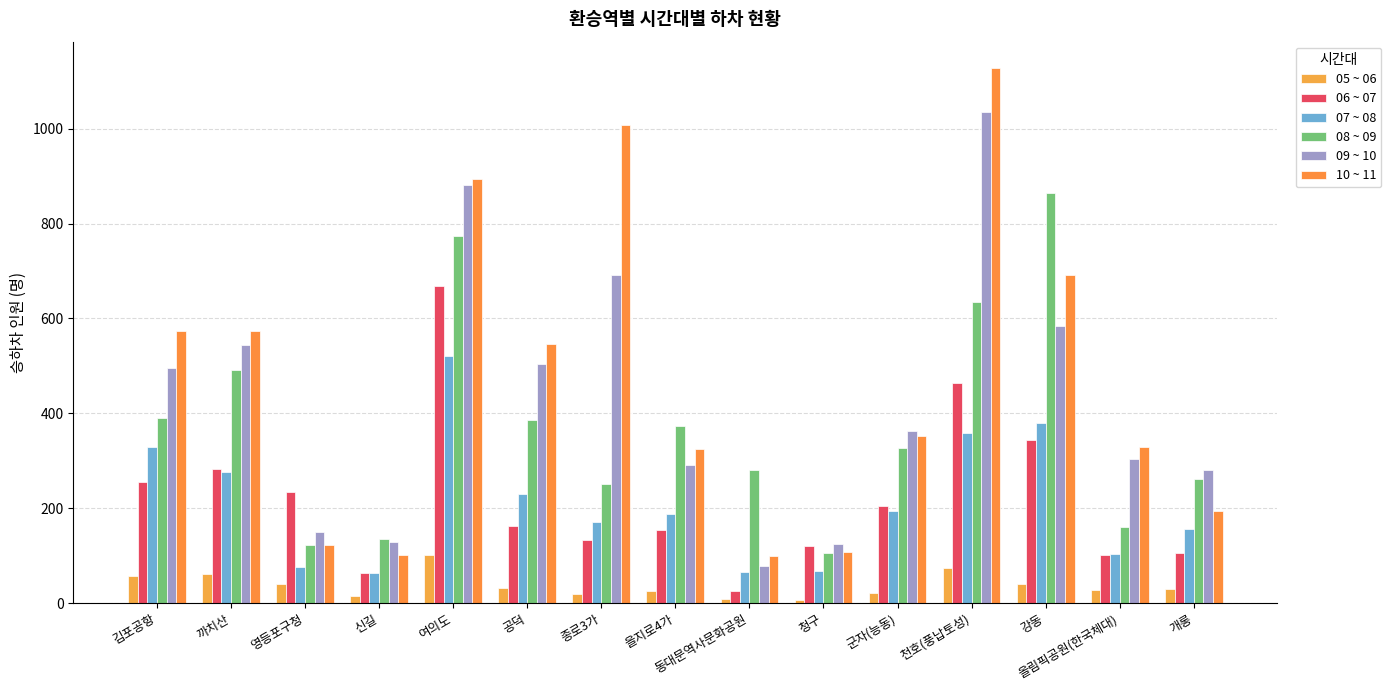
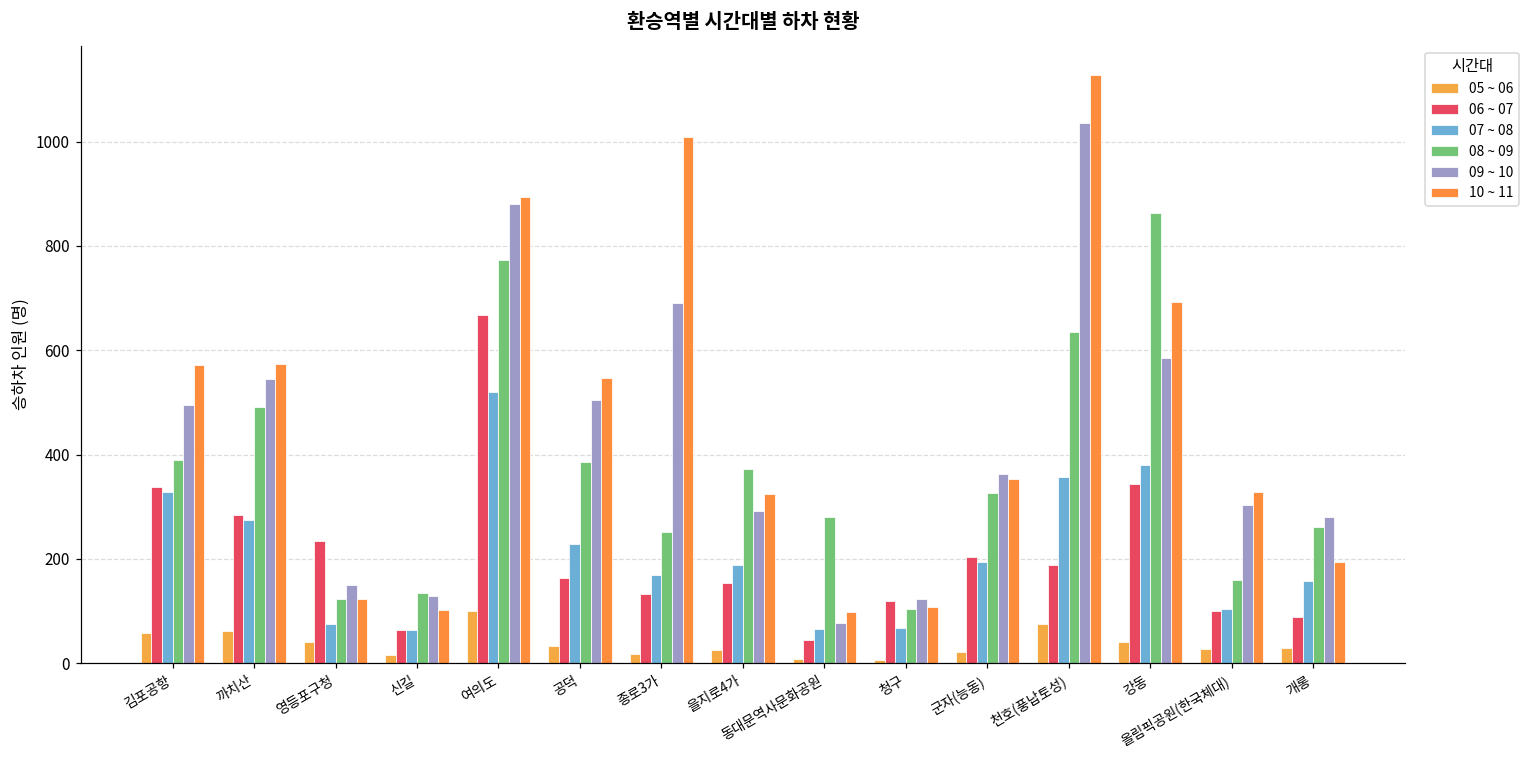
06 ~ 07, 김포공항: 250 -> 340
06 ~ 07, 동대문역사문화공원: 30 -> 50
06 ~ 07, 천호(풍납토성): 460 -> 190
06 ~ 07, 개롱: 110 -> 90
